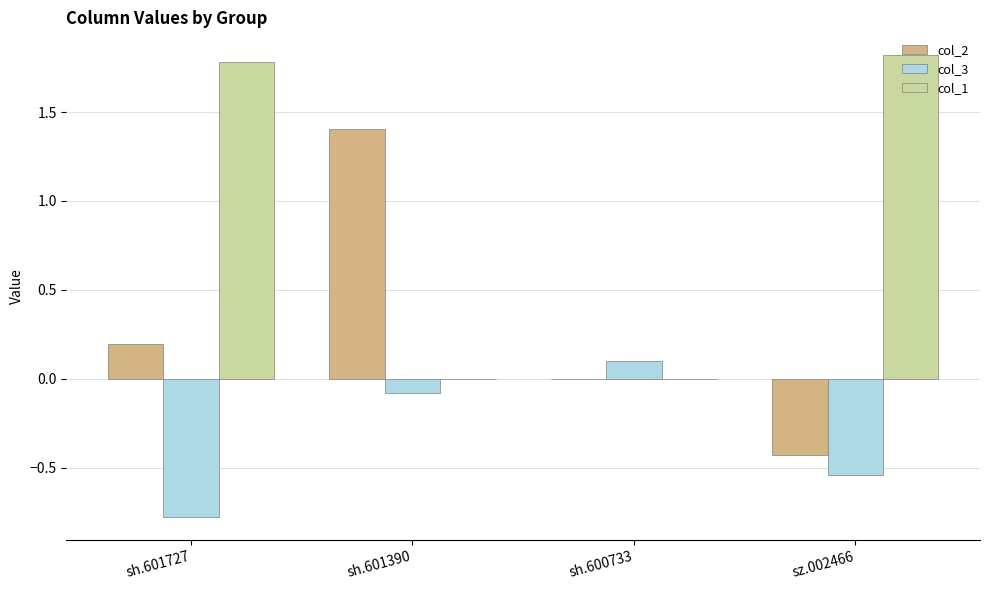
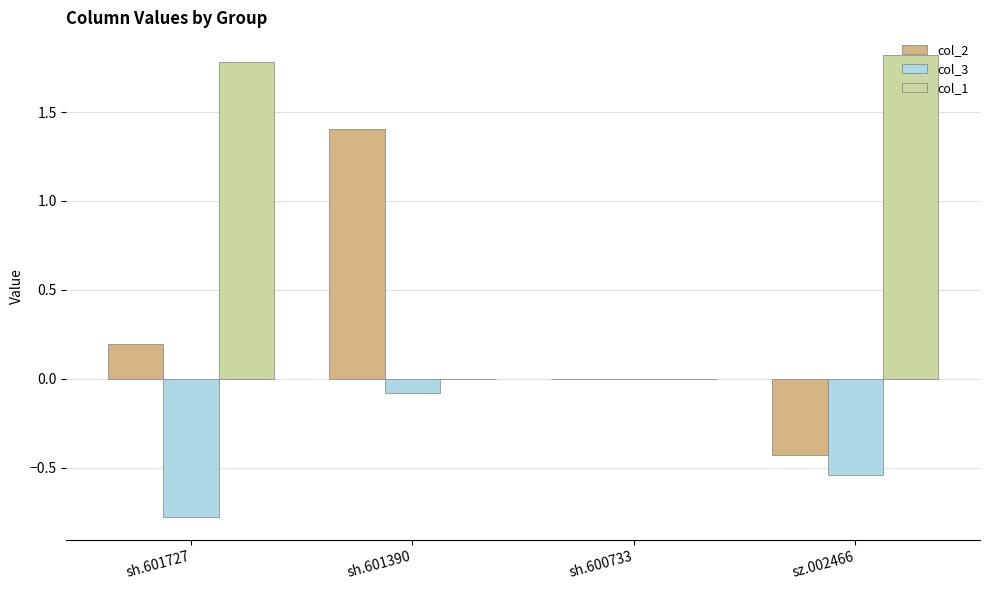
col_3, sh.600733: 0.1 -> 0.0
